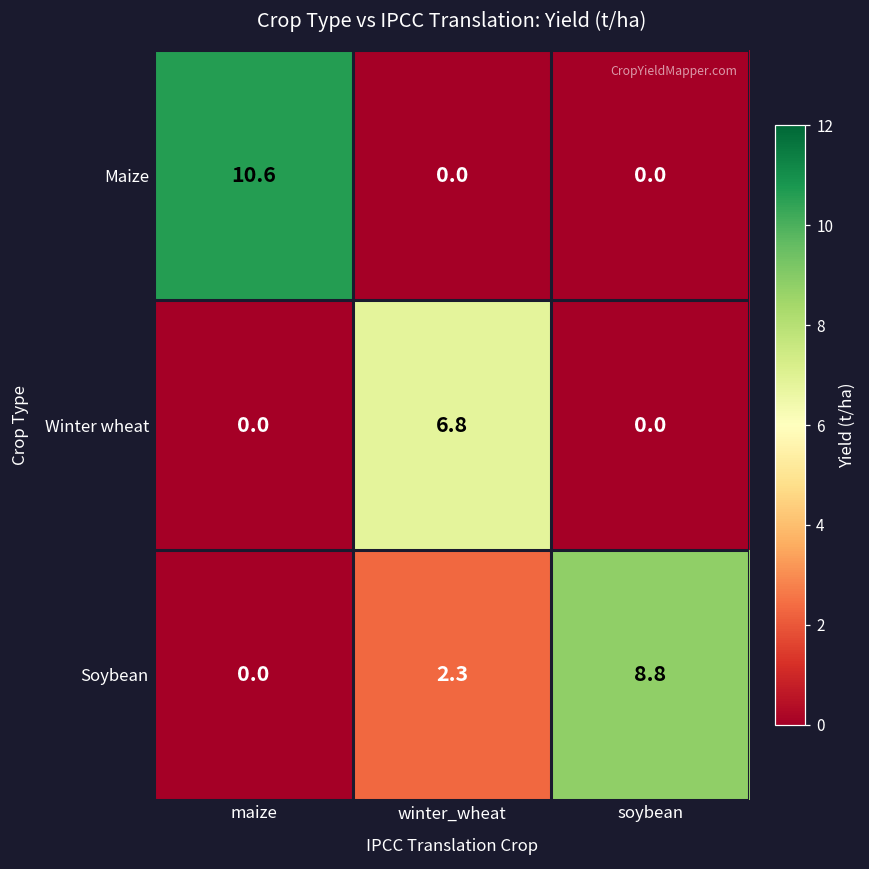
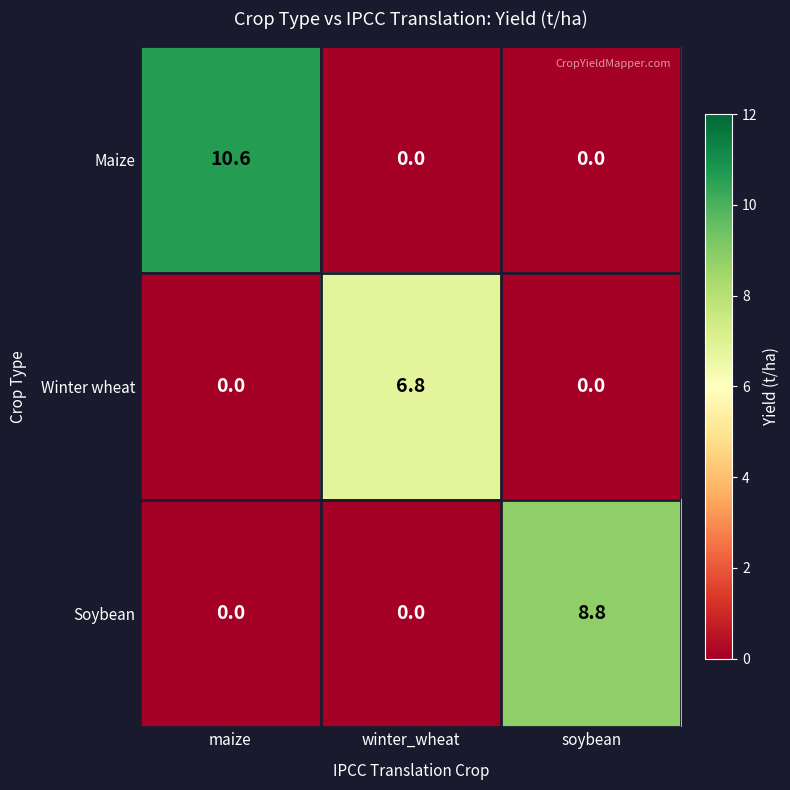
Soybean, winter_wheat: 2.3 -> 0.0
